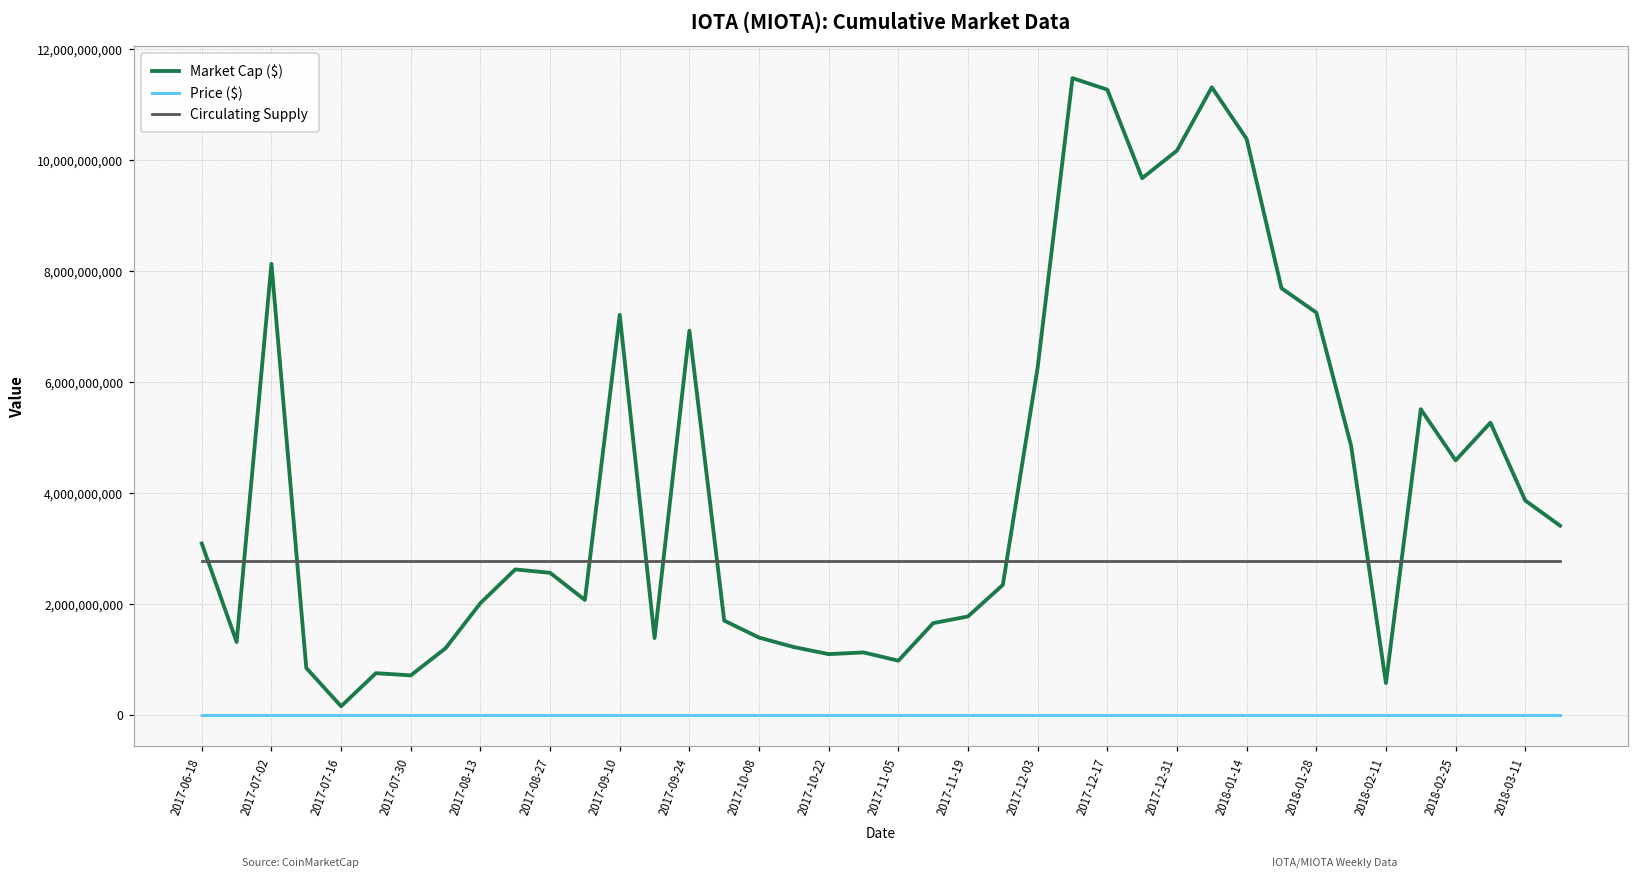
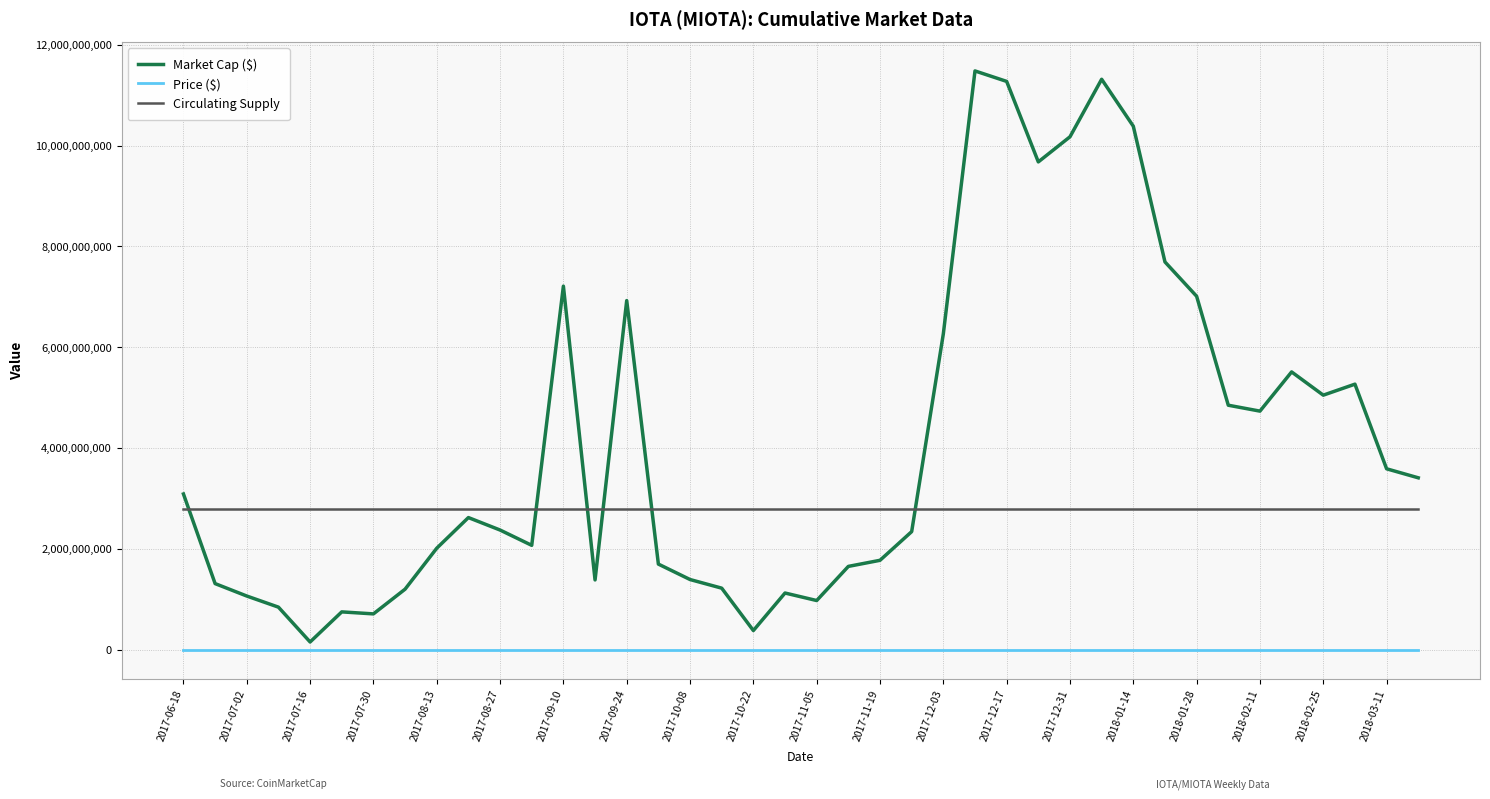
Market Cap ($), 2017-07-02: 8,100,000,000 -> 1,100,000,000
Market Cap ($), 2017-08-27: 2,600,000,000 -> 2,400,000,000
Market Cap ($), 2017-10-22: 1,100,000,000 -> 400,000,000
Market Cap ($), 2018-01-28: 7,300,000,000 -> 7,000,000,000
Market Cap ($), 2018-02-11: 600,000,000 -> 4,700,000,000
Market Cap ($), 2018-02-25: 4,600,000,000 -> 5,000,000,000
Market Cap ($), 2018-03-11: 3,900,000,000 -> 3,600,000,000
